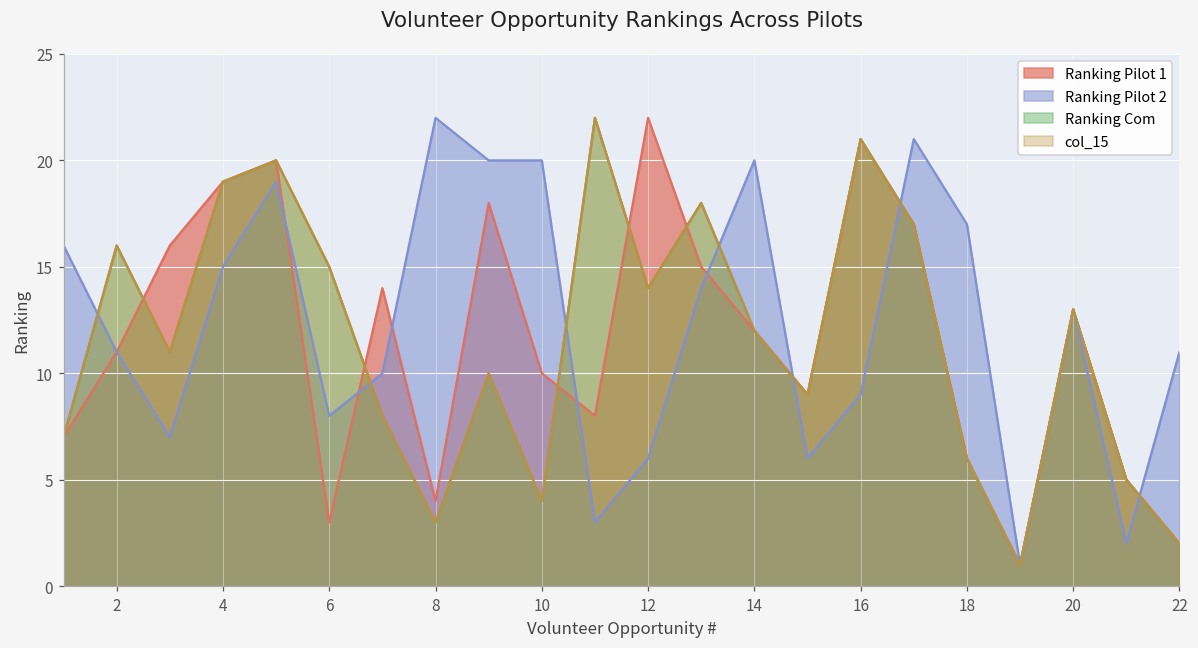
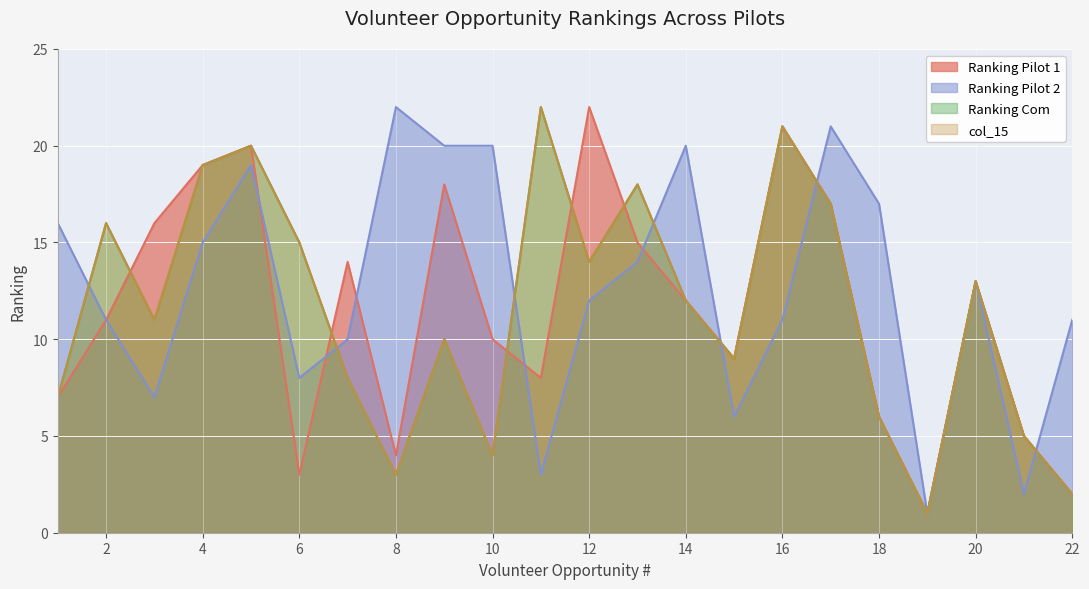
Ranking Pilot 2, 12: 6 -> 12
Ranking Pilot 2, 16: 9 -> 11
